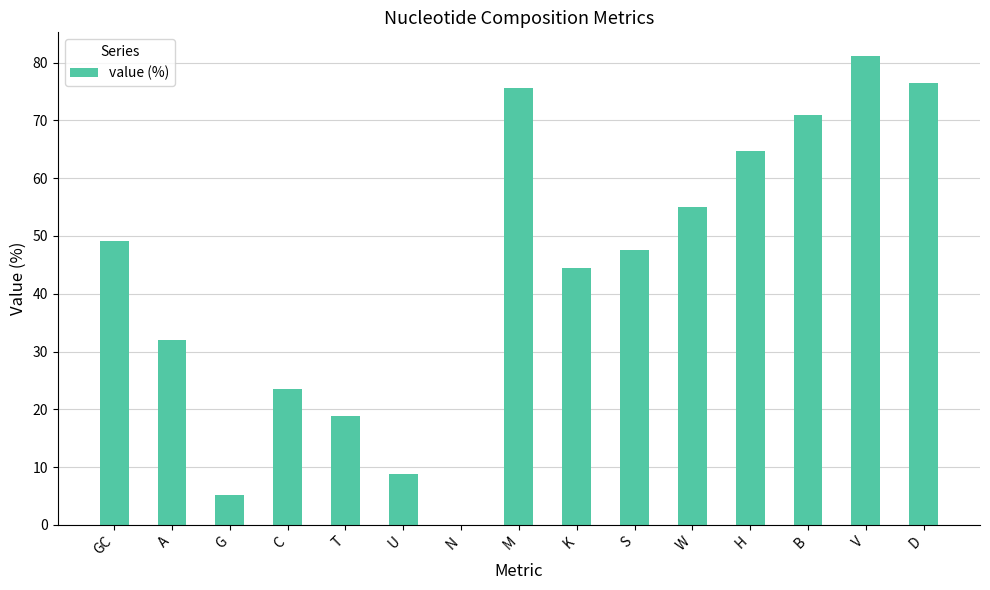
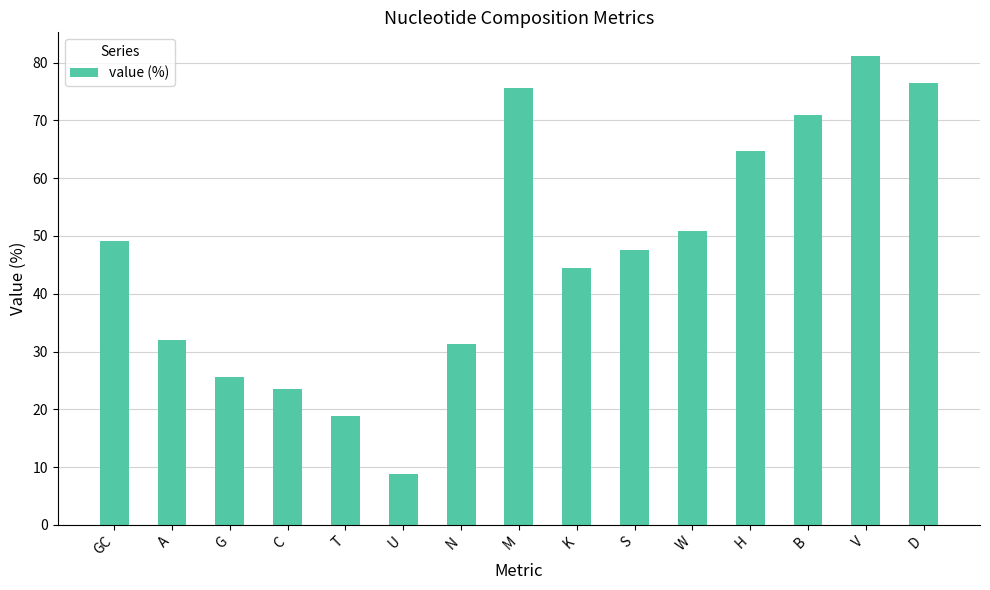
G: 5 -> 26
N: 0 -> 31
W: 55 -> 51
